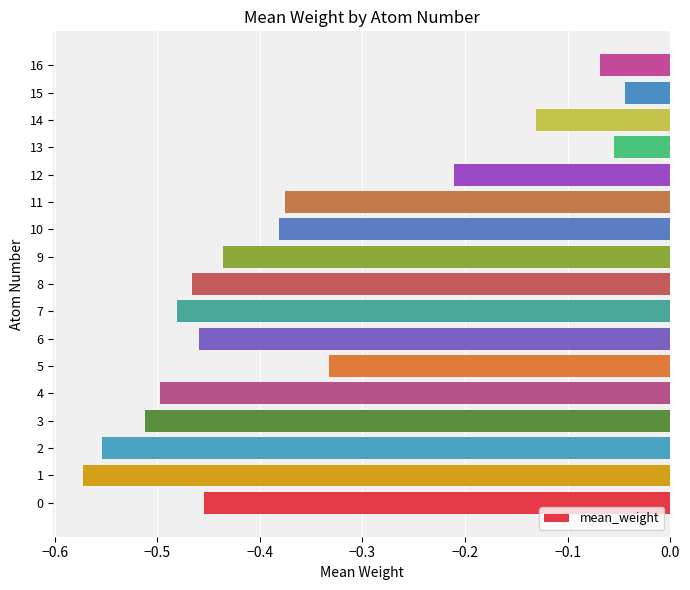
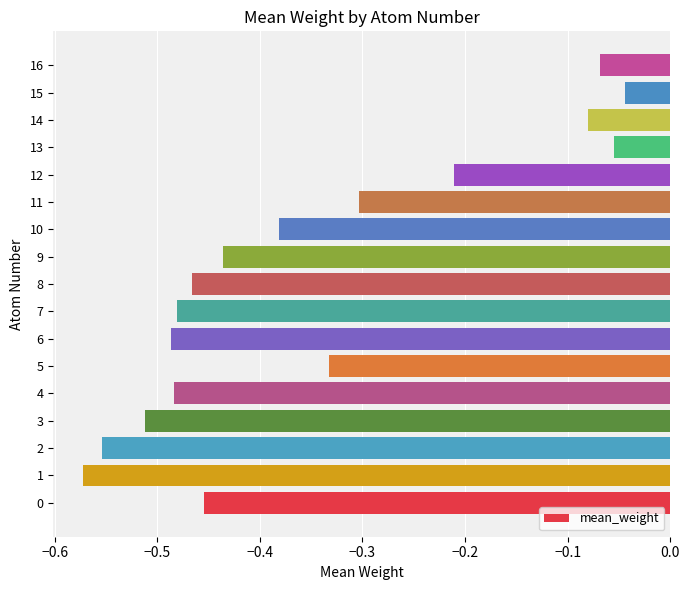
14: -0.130 -> -0.081
11: -0.375 -> -0.303
6: -0.459 -> -0.486
4: -0.498 -> -0.484
